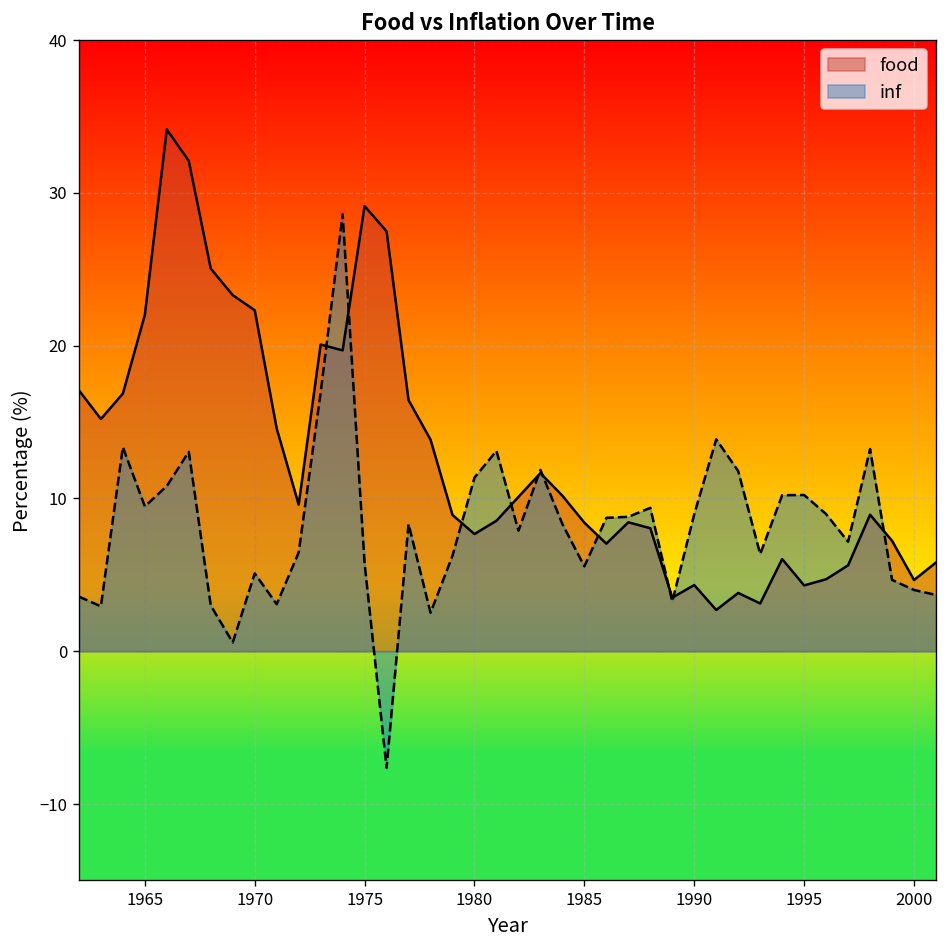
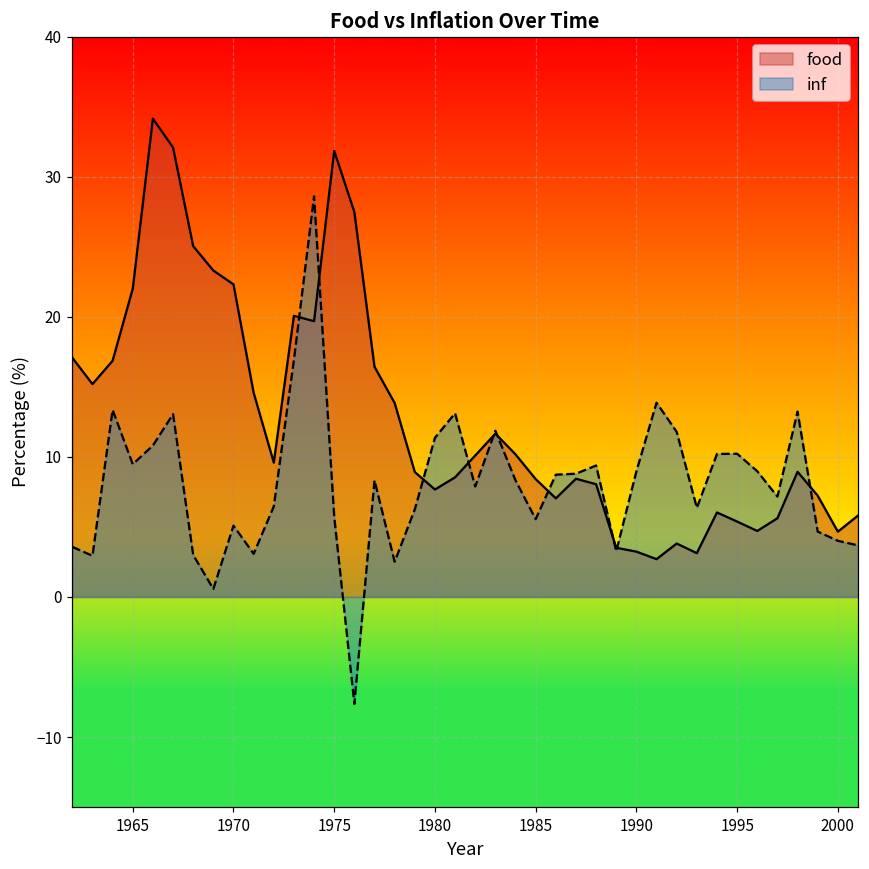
food, 1975: 29.1 -> 31.8
food, 1990: 4.3 -> 3.2
food, 1995: 4.3 -> 5.4
